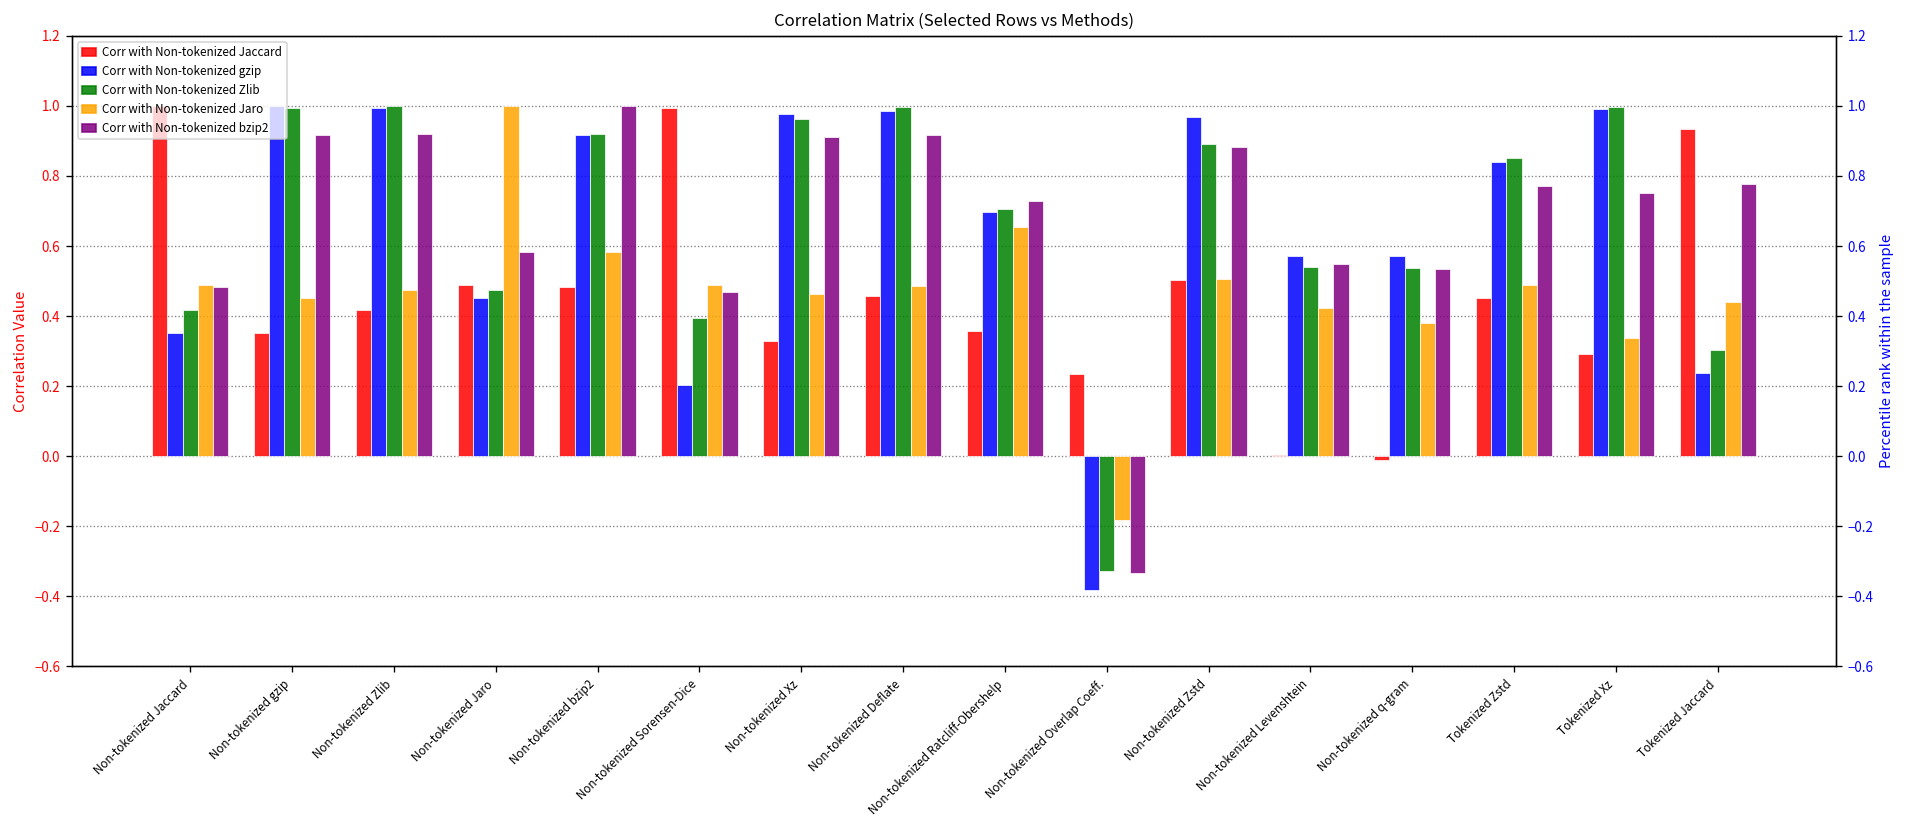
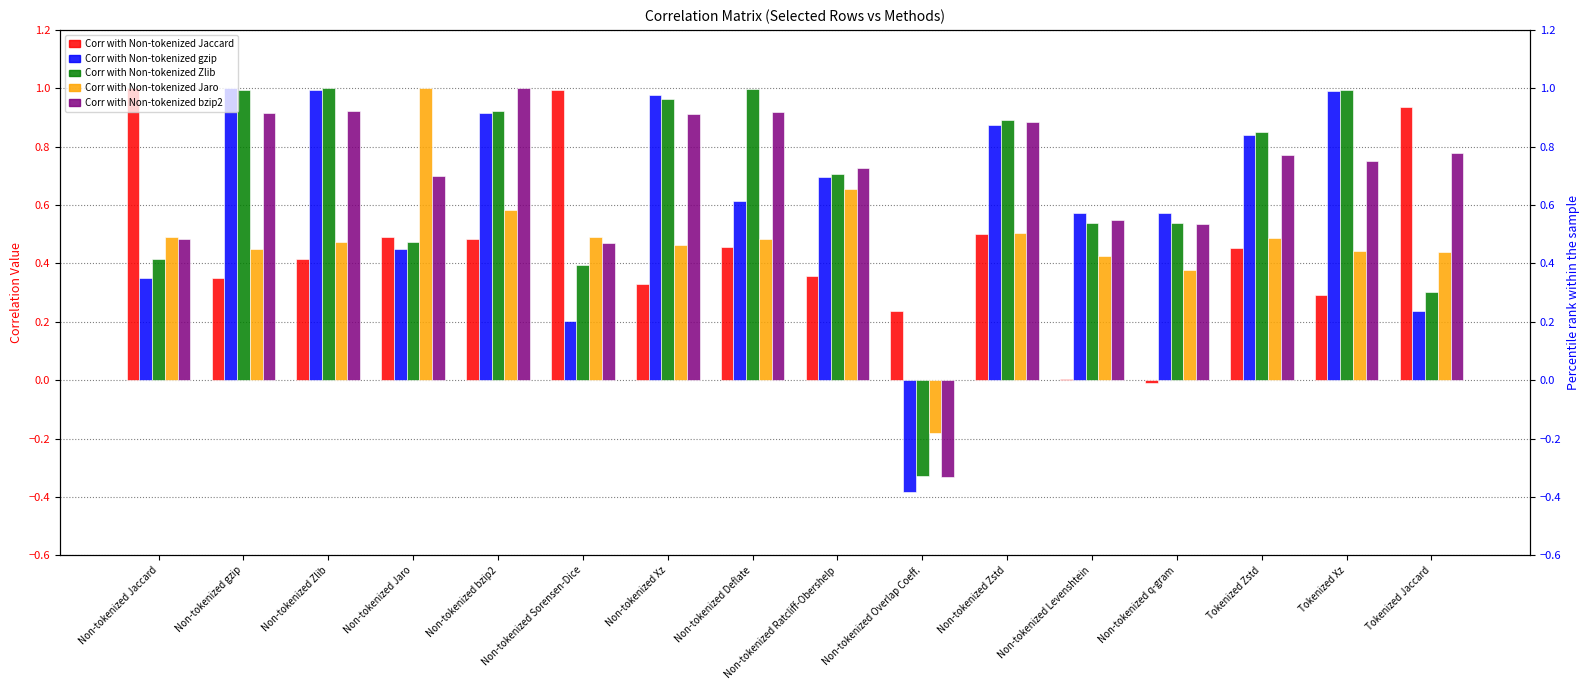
Corr with Non-tokenized bzip2, Non-tokenized Jaro: 0.58 -> 0.70
Corr with Non-tokenized gzip, Non-tokenized Deflate: 0.99 -> 0.61
Corr with Non-tokenized gzip, Non-tokenized Zstd: 0.97 -> 0.87
Corr with Non-tokenized Jaro, Tokenized Xz: 0.34 -> 0.44
